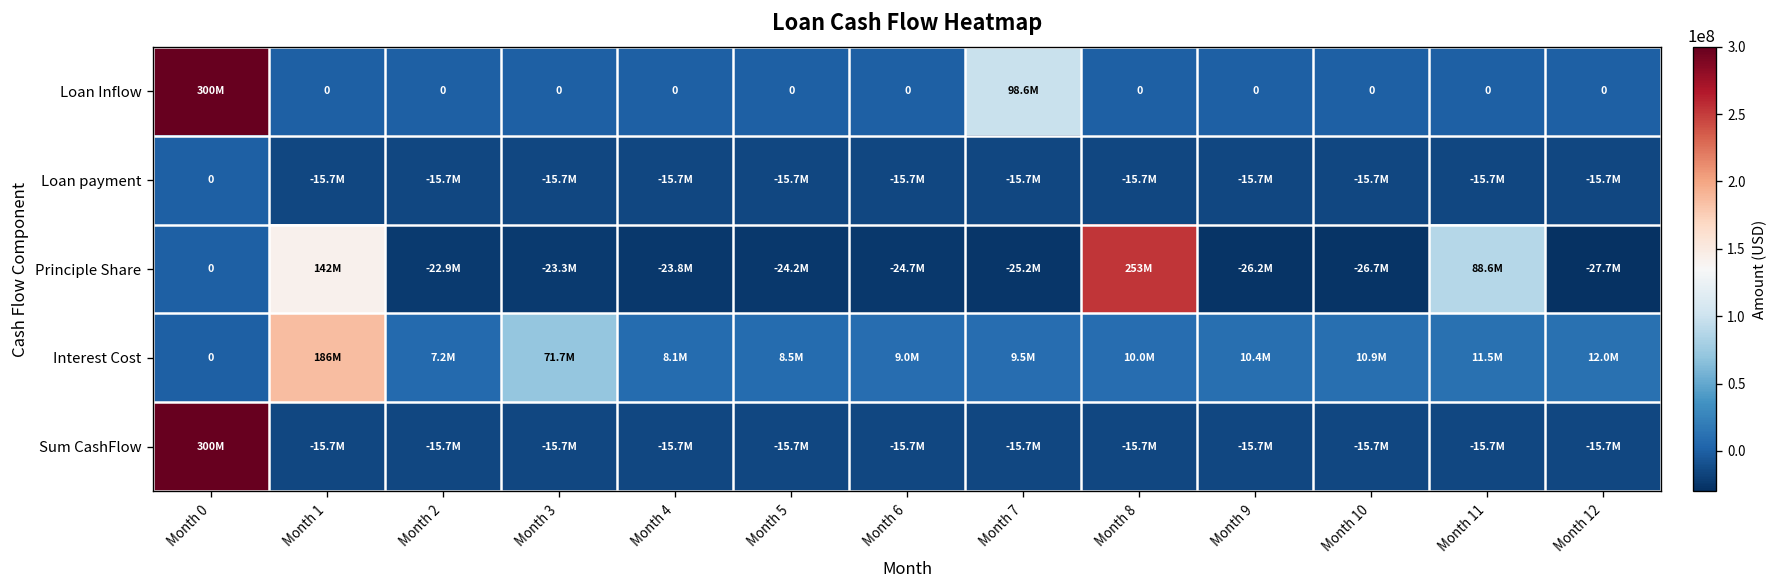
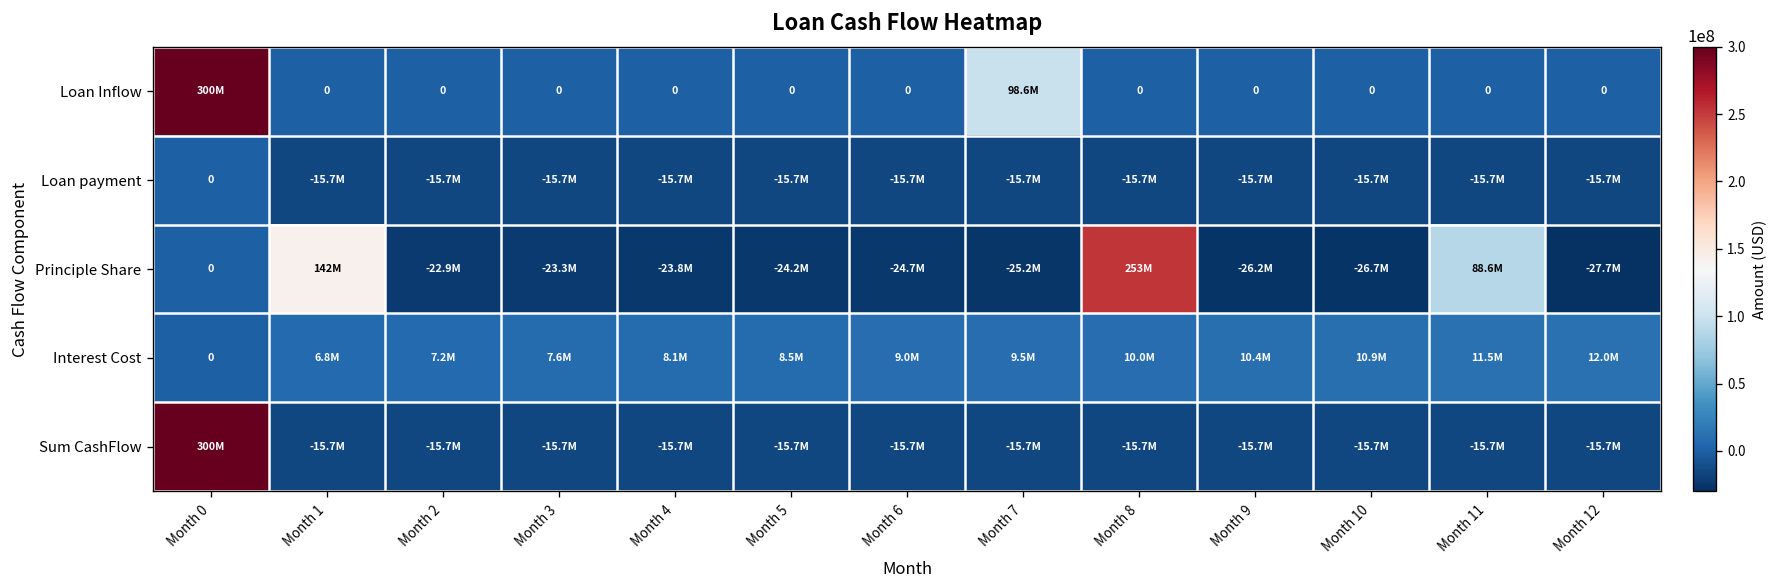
Interest Cost, Month 1: 186M -> 6.8M
Interest Cost, Month 3: 71.7M -> 7.6M
